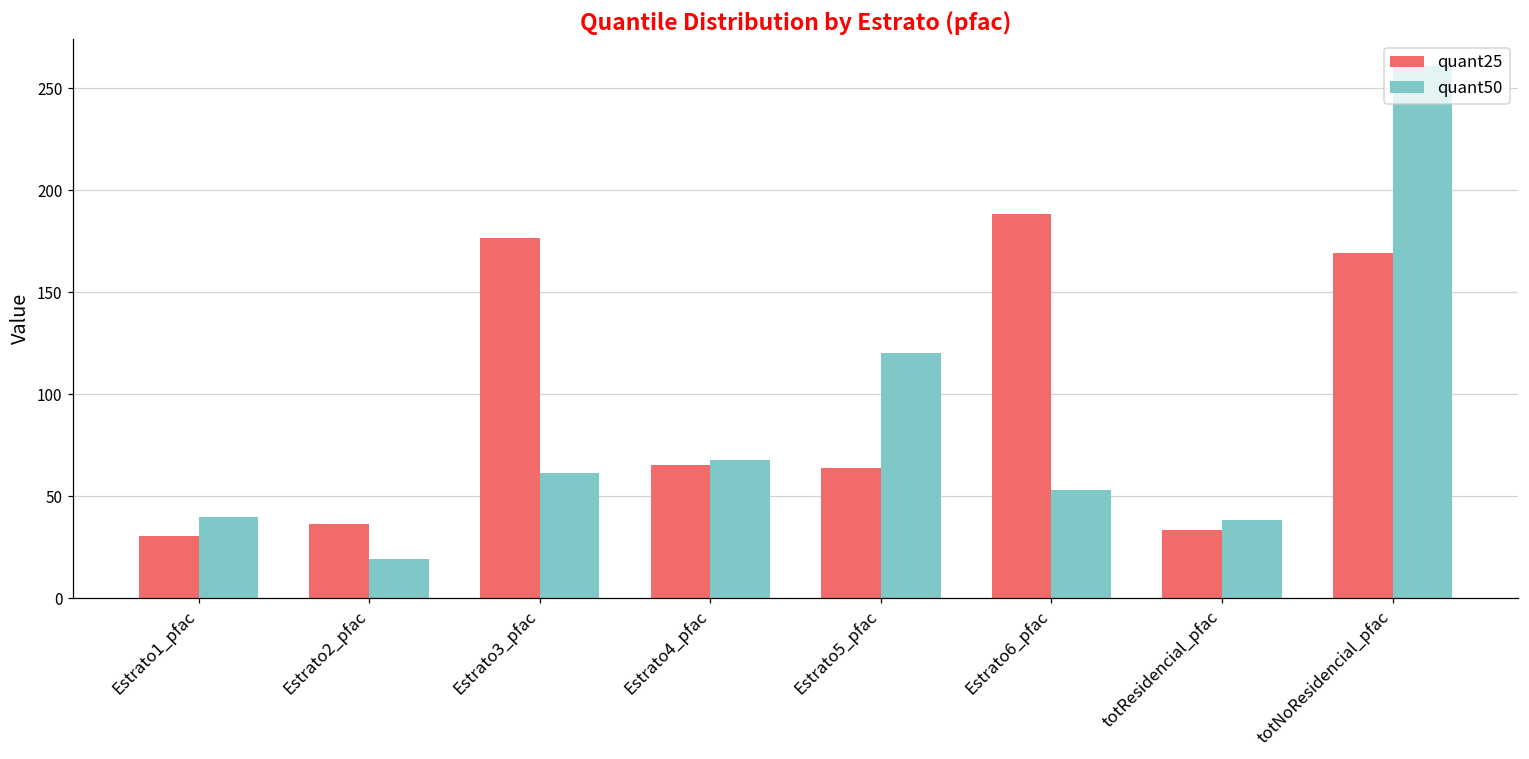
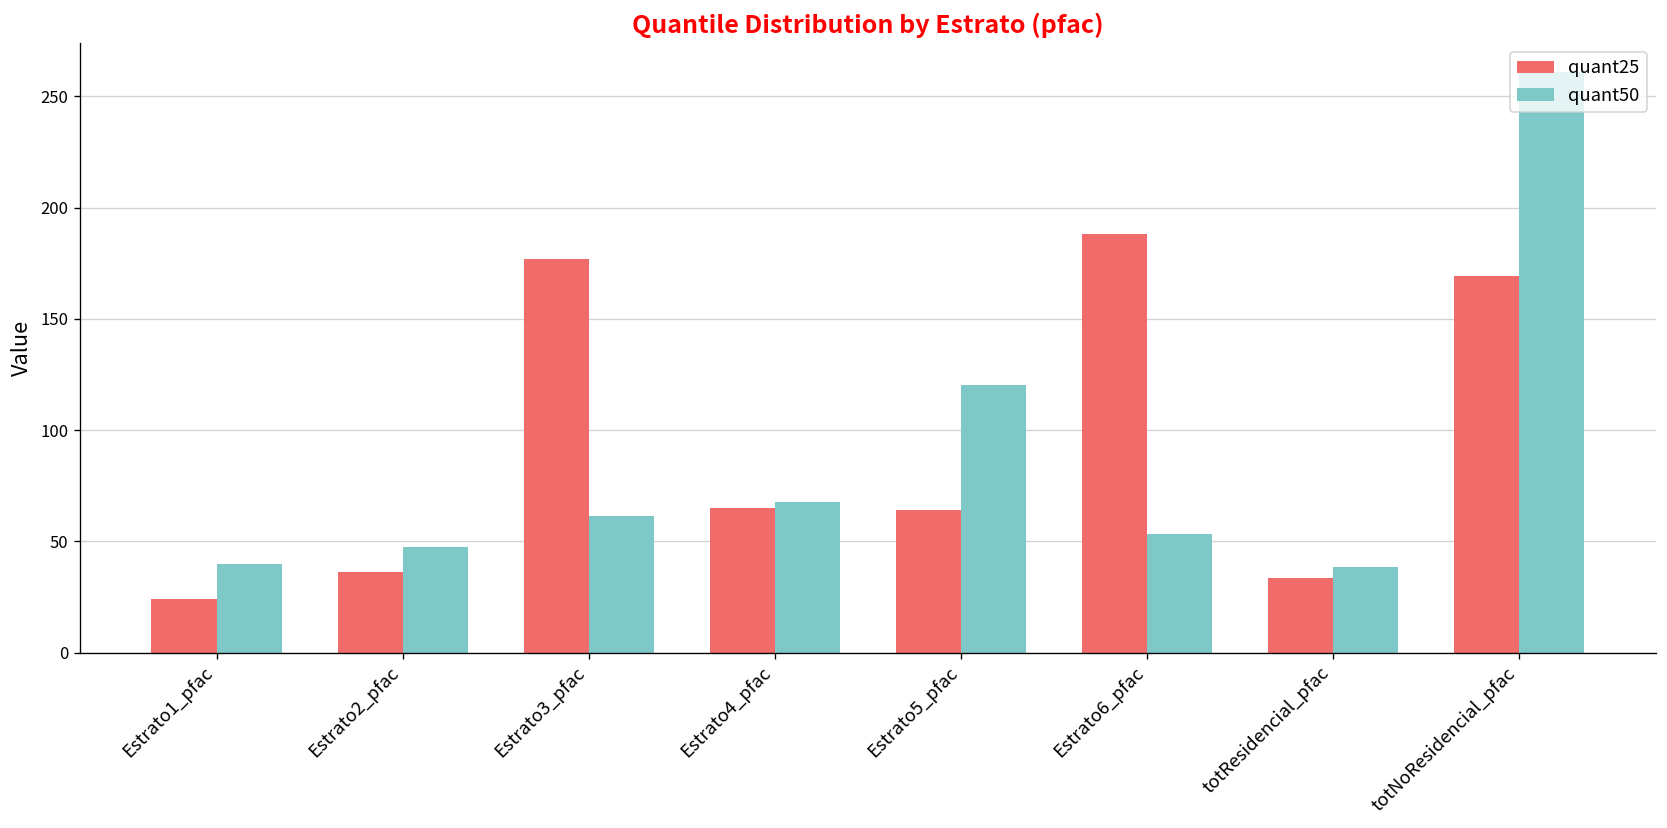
quant25, Estrato1_pfac: 30 -> 24
quant50, Estrato2_pfac: 19 -> 47
